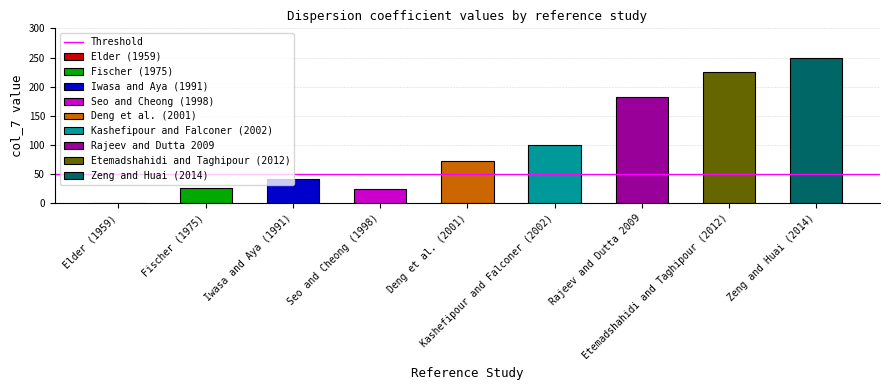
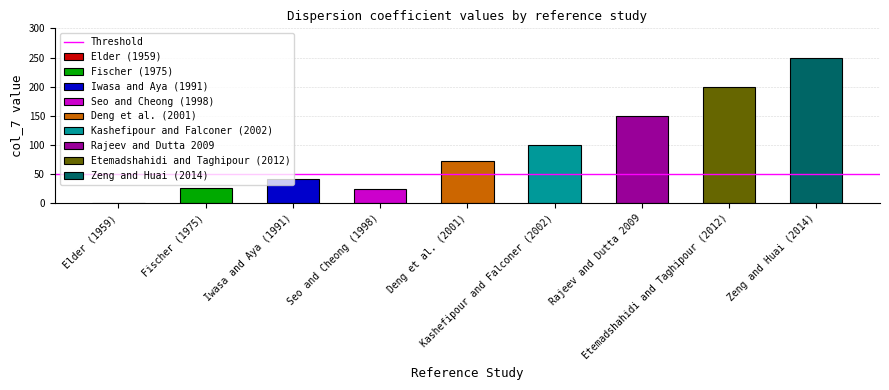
Rajeev and Dutta 2009: 180 -> 150
Etemadshahidi and Taghipour (2012): 230 -> 200
